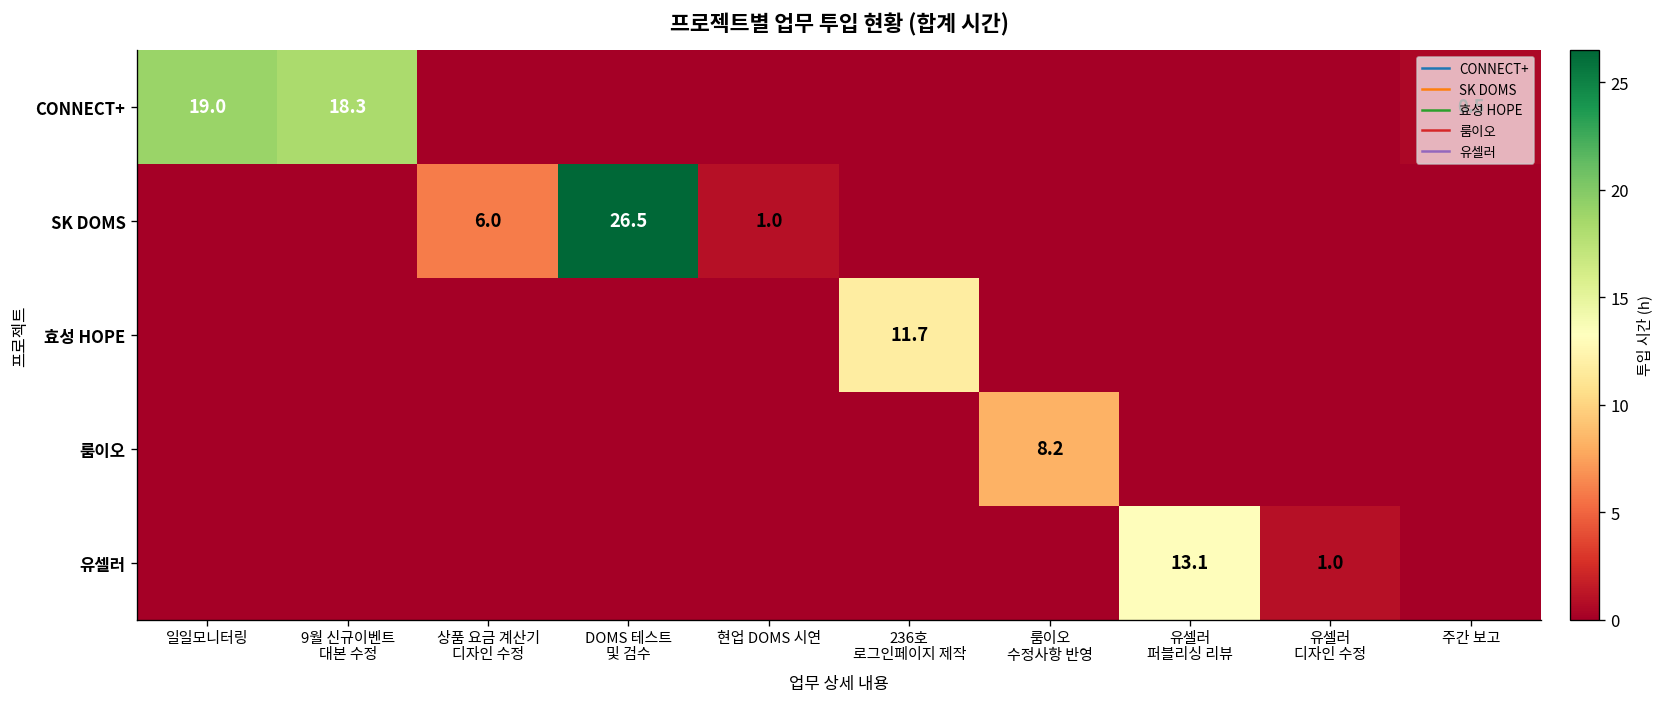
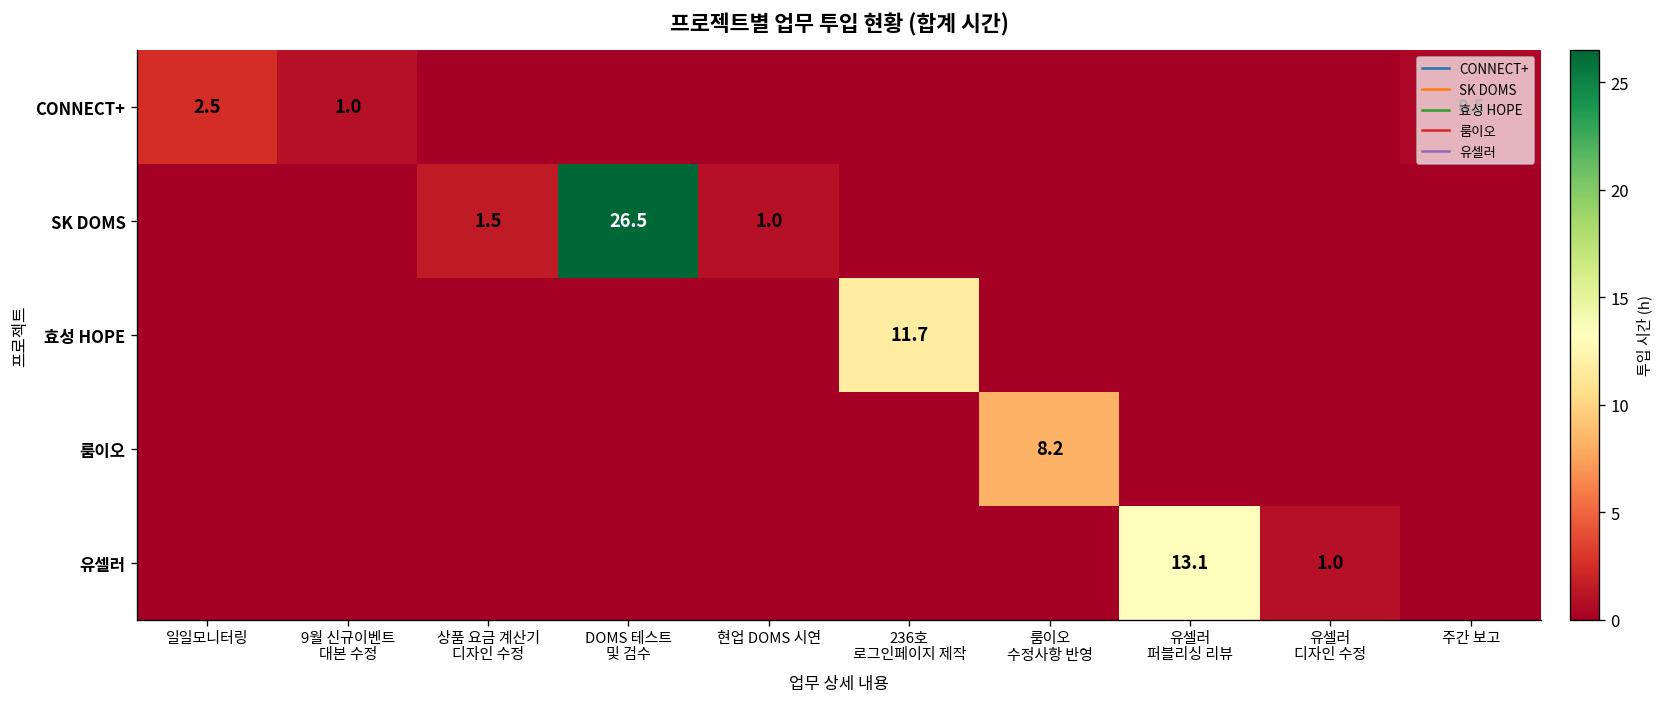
CONNECT+, 일일모니터링: 19.0 -> 2.5
CONNECT+, 9월 신규이벤트 대본 수정: 18.3 -> 1.0
SK DOMS, 상품 요금 계산기 디자인 수정: 6.0 -> 1.5
